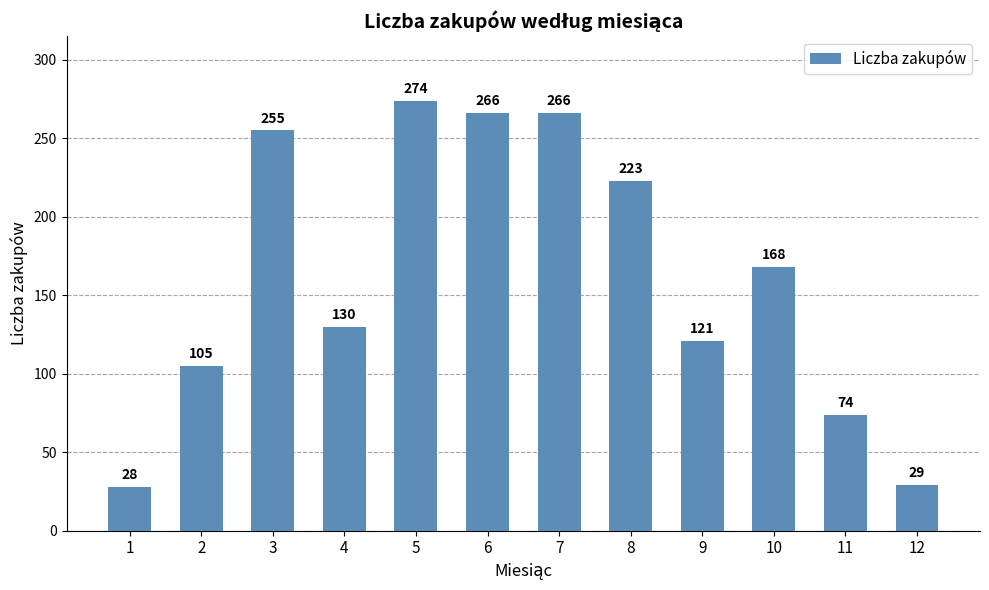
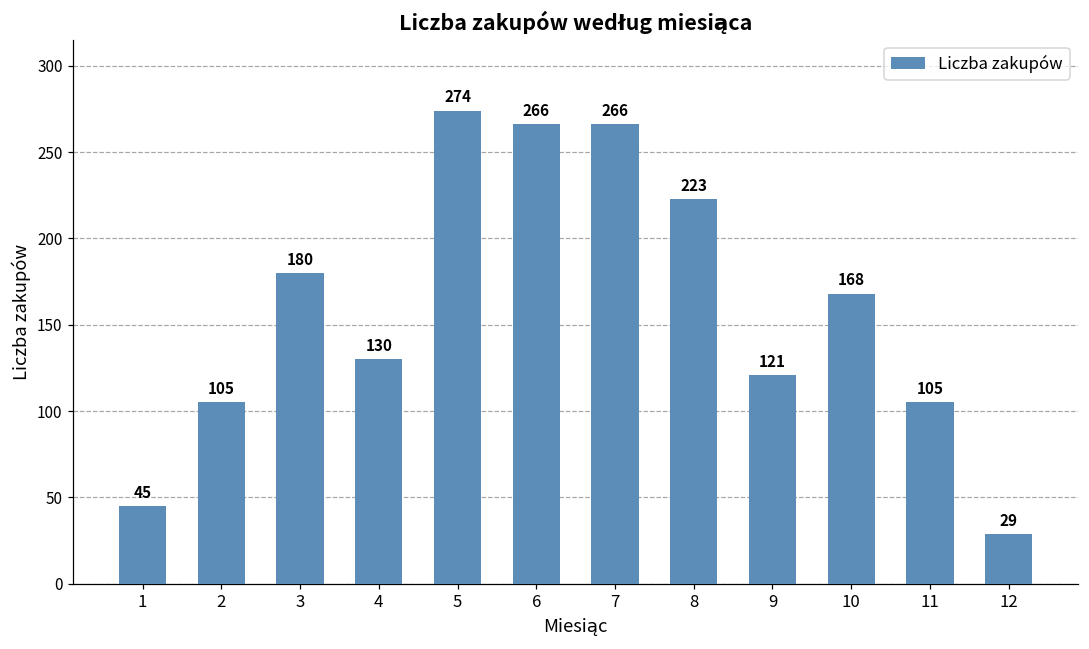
1: 28 -> 45
3: 255 -> 180
11: 74 -> 105
